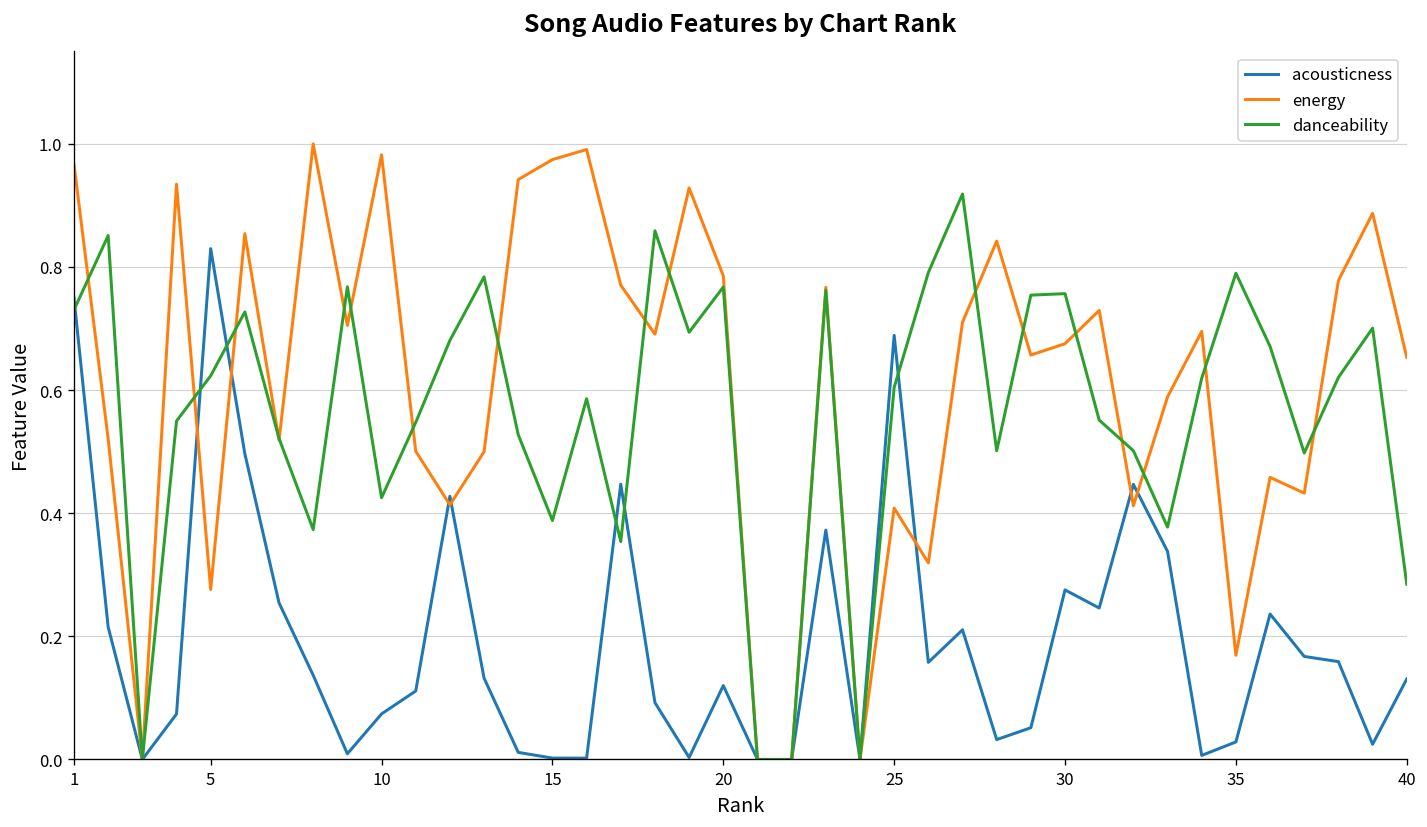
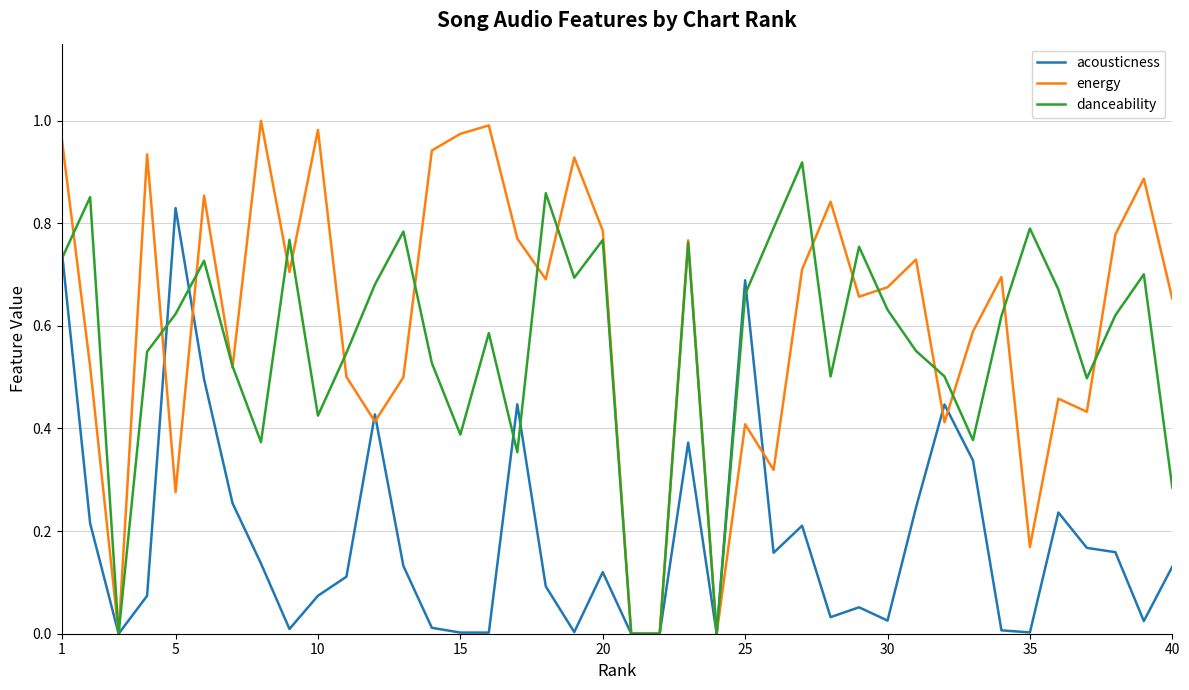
danceability, 25: 0.60 -> 0.66
acousticness, 30: 0.28 -> 0.03
danceability, 30: 0.76 -> 0.63
acousticness, 35: 0.03 -> 0.00
